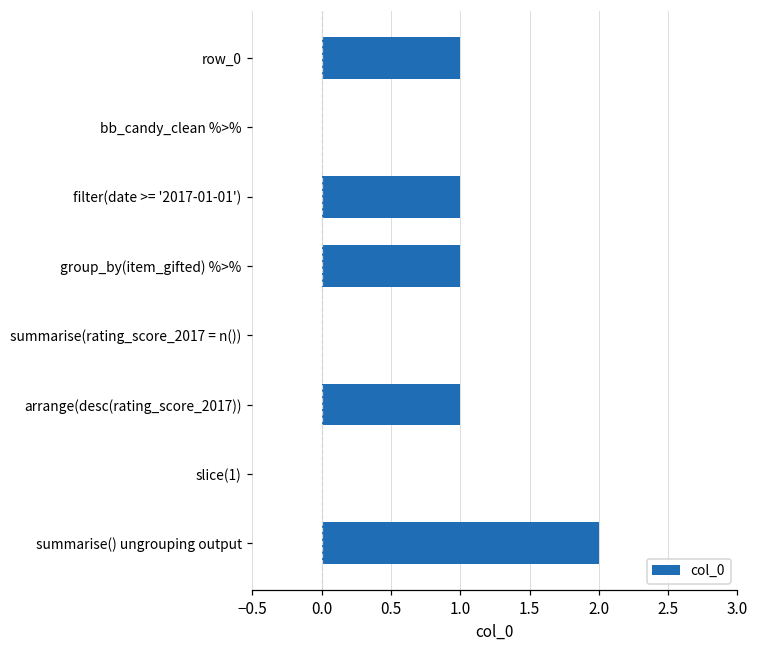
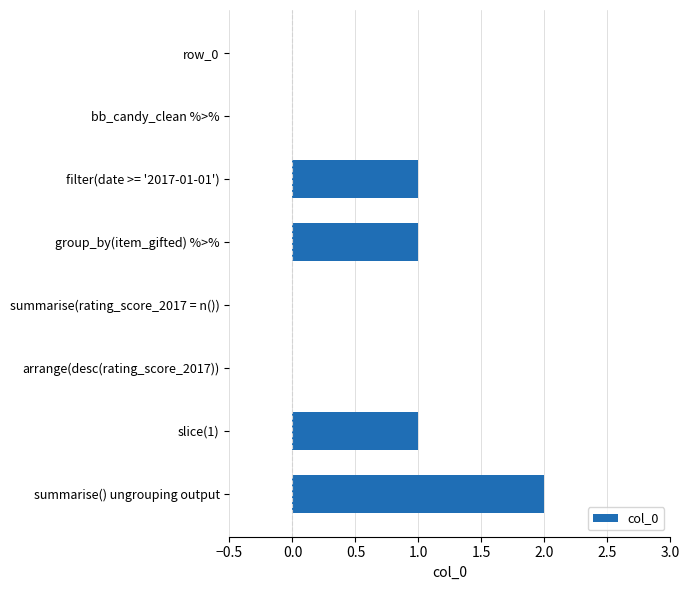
row_0: 1 -> 0
arrange(desc(rating_score_2017)): 1 -> 0
slice(1): 0 -> 1
